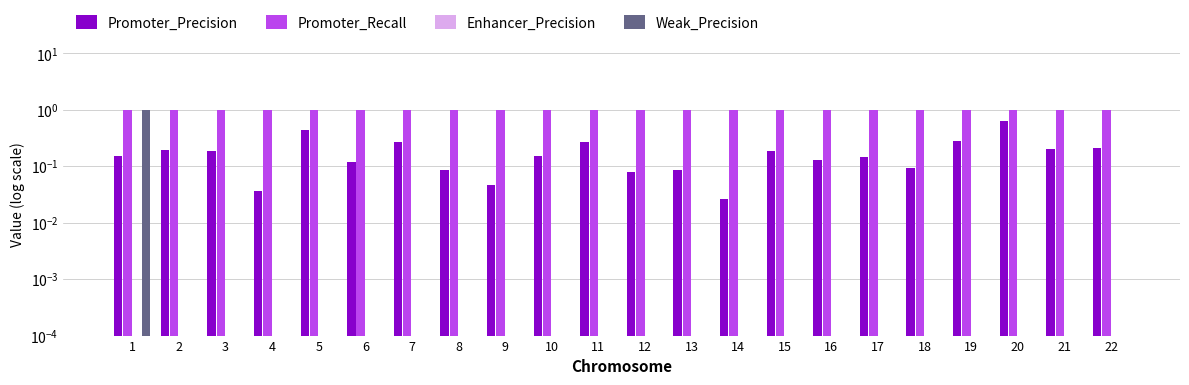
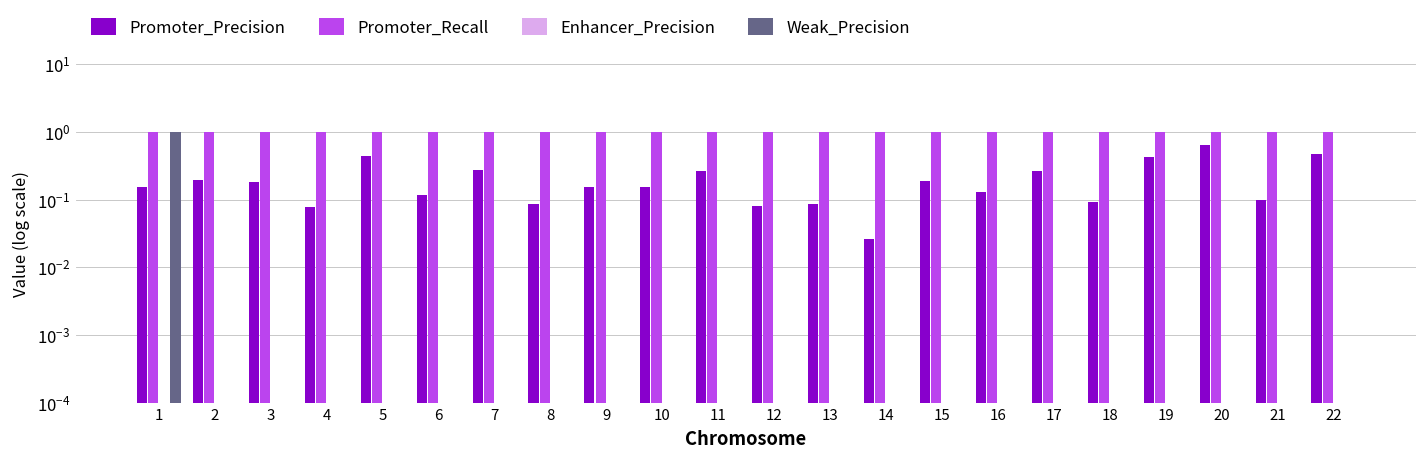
Promoter_Precision, 4: 0.04 -> 0.08
Promoter_Precision, 9: 0.05 -> 0.15
Promoter_Precision, 17: 0.15 -> 0.3
Promoter_Precision, 19: 0.3 -> 0.4
Promoter_Precision, 21: 0.20 -> 0.10
Promoter_Precision, 22: 0.21 -> 0.5
